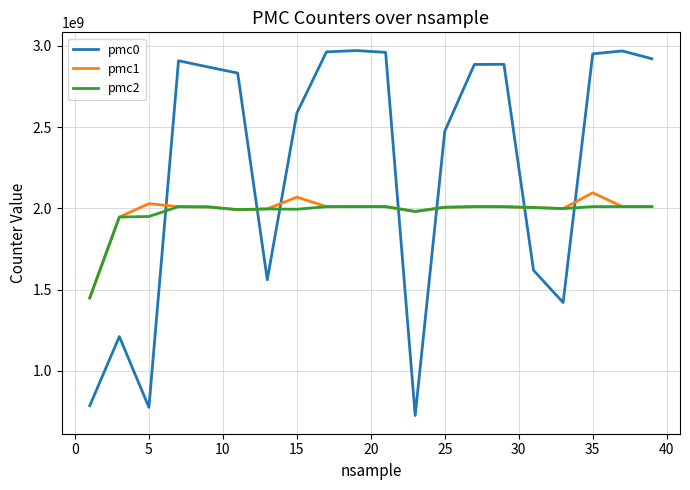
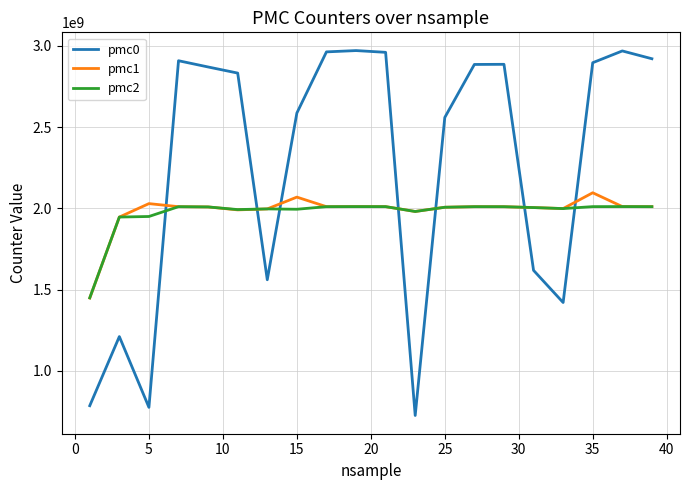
pmc0, 25: 2470000000 -> 2560000000
pmc0, 35: 2950000000 -> 2900000000
